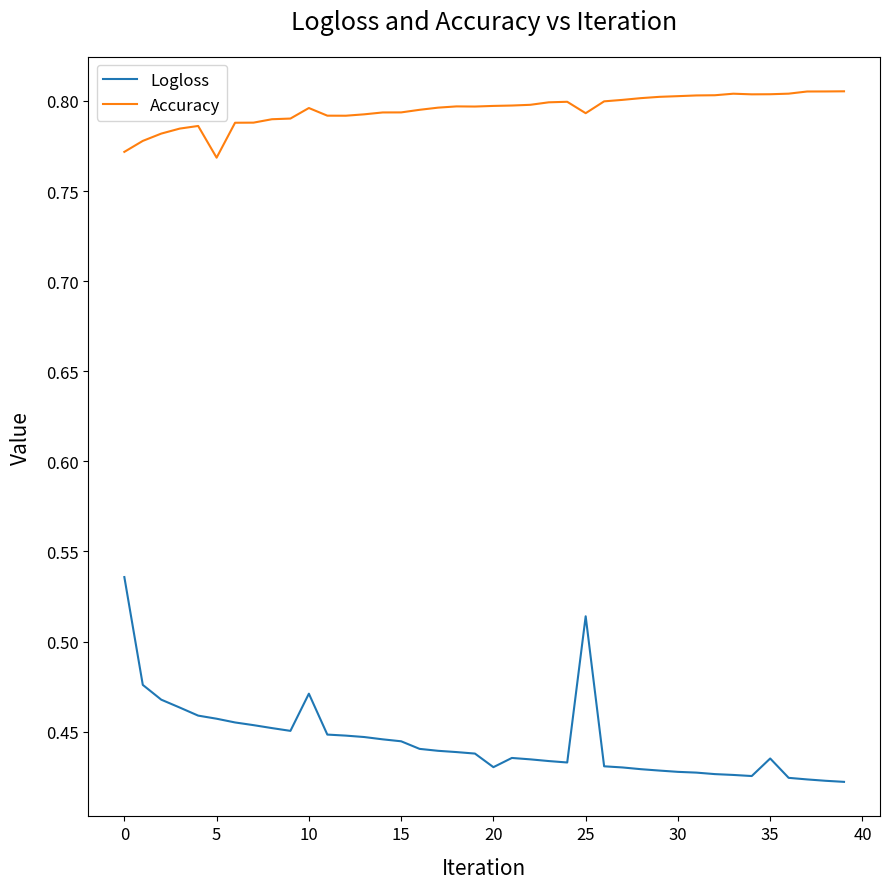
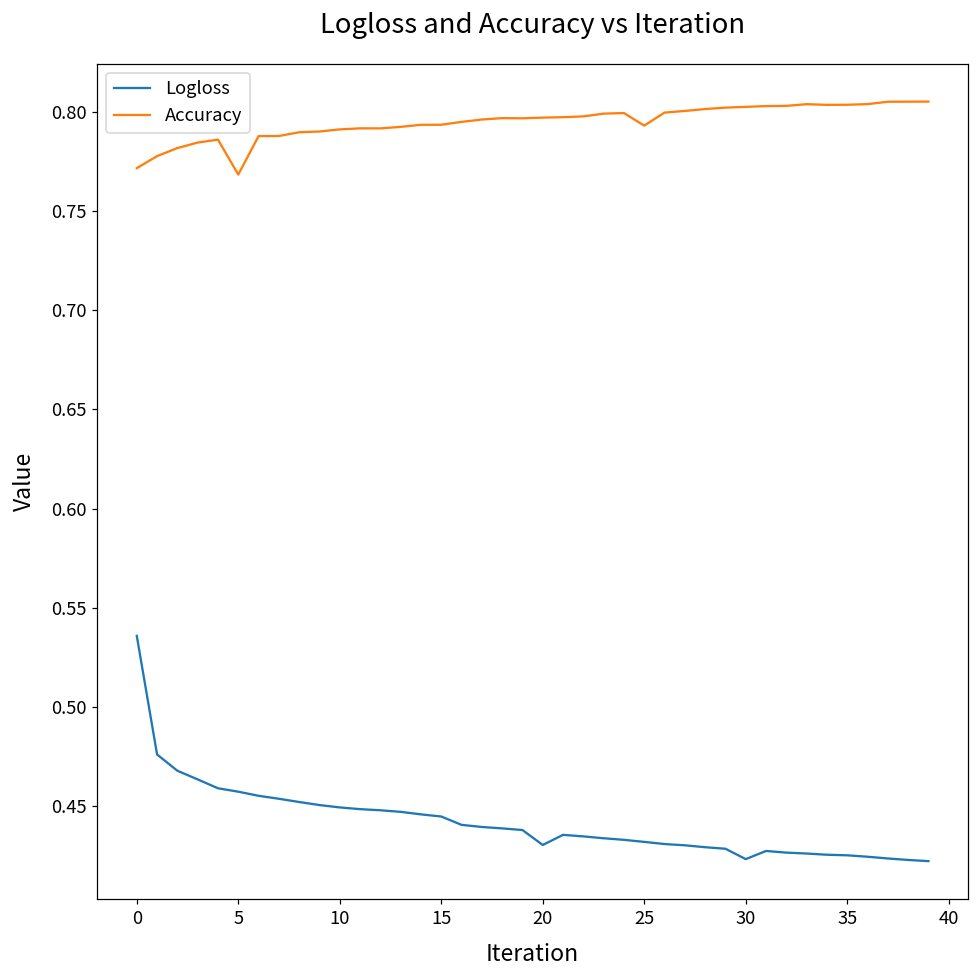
Logloss, 10: 0.471 -> 0.449
Accuracy, 10: 0.796 -> 0.791
Logloss, 25: 0.514 -> 0.432
Logloss, 30: 0.428 -> 0.423
Logloss, 35: 0.435 -> 0.425
